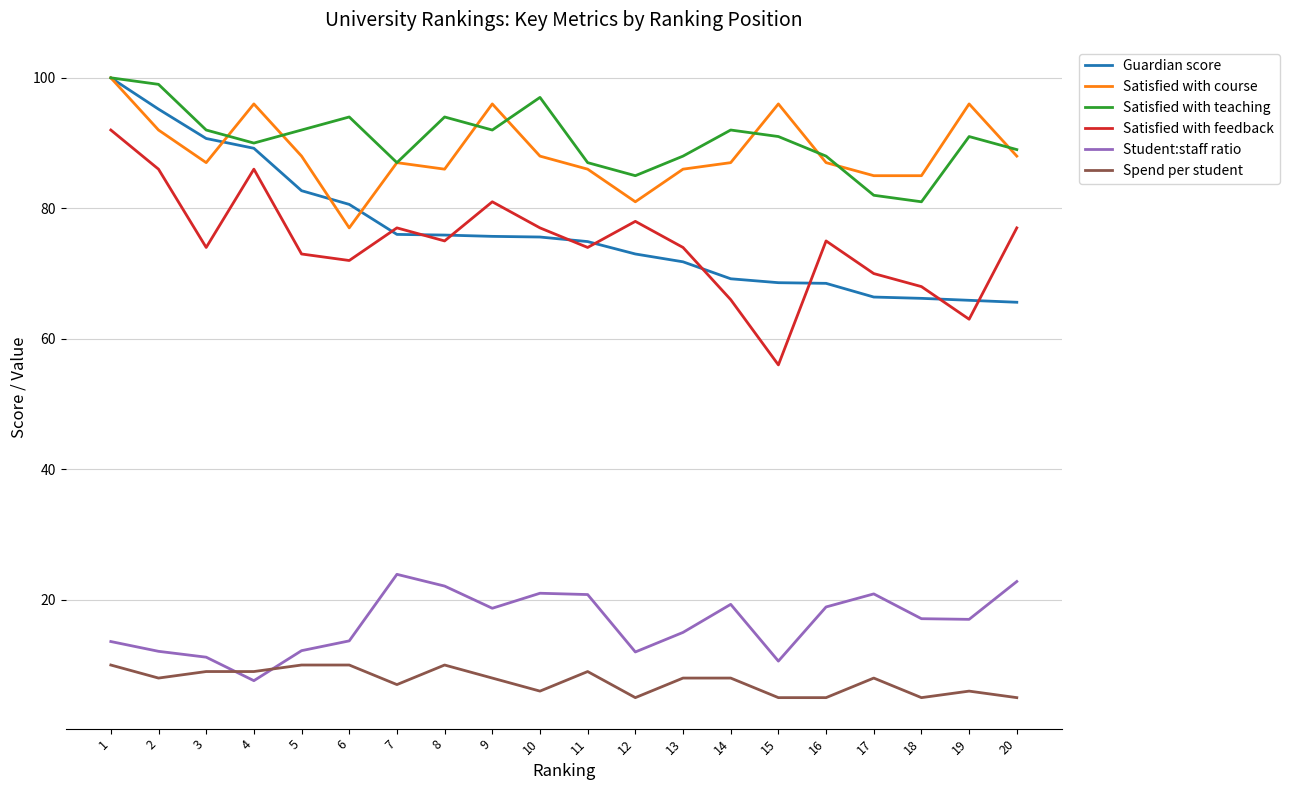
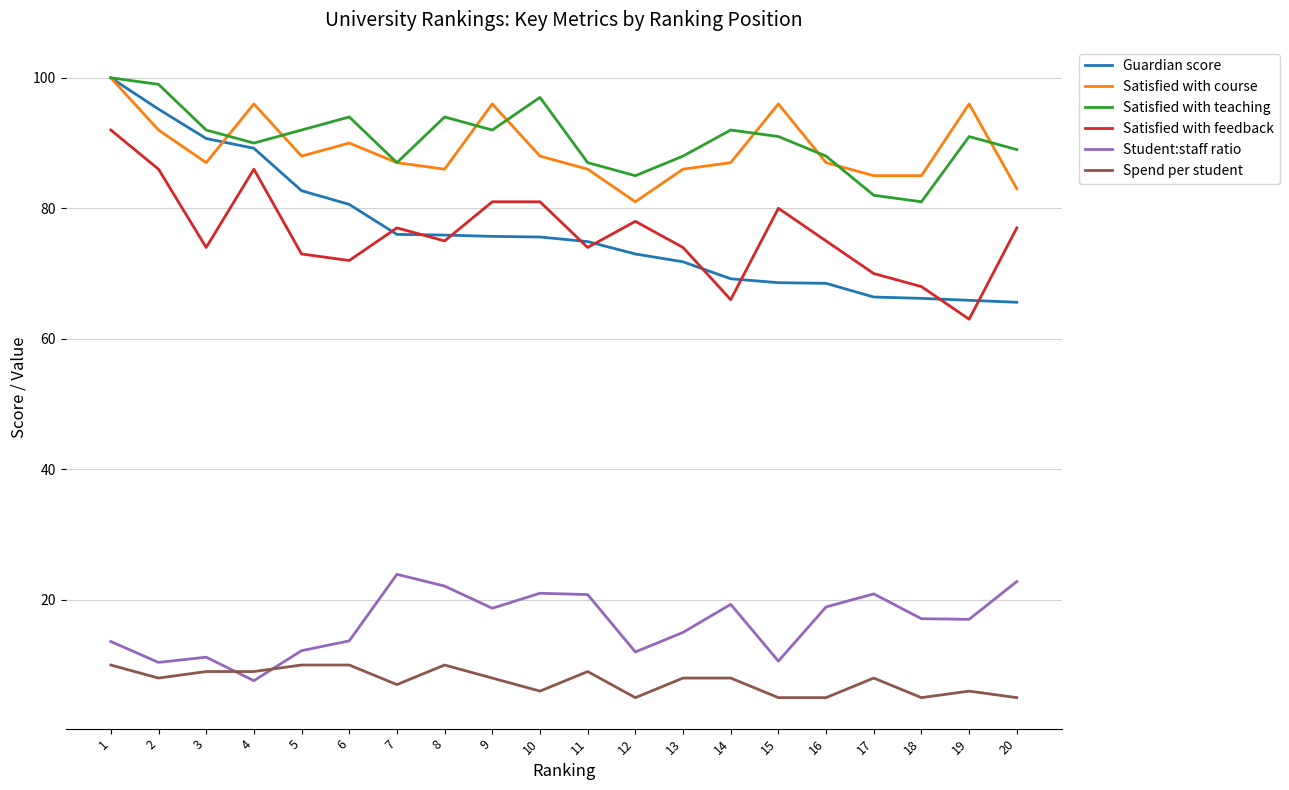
Student:staff ratio, 2: 12 -> 10
Satisfied with course, 6: 77 -> 90
Satisfied with feedback, 10: 77 -> 81
Satisfied with feedback, 15: 56 -> 80
Satisfied with course, 20: 88 -> 83
